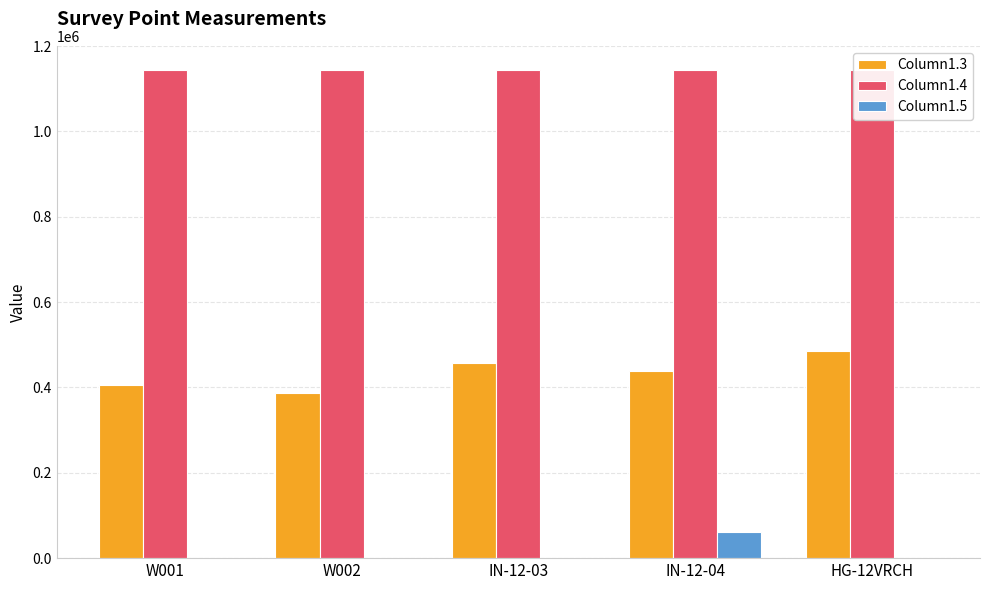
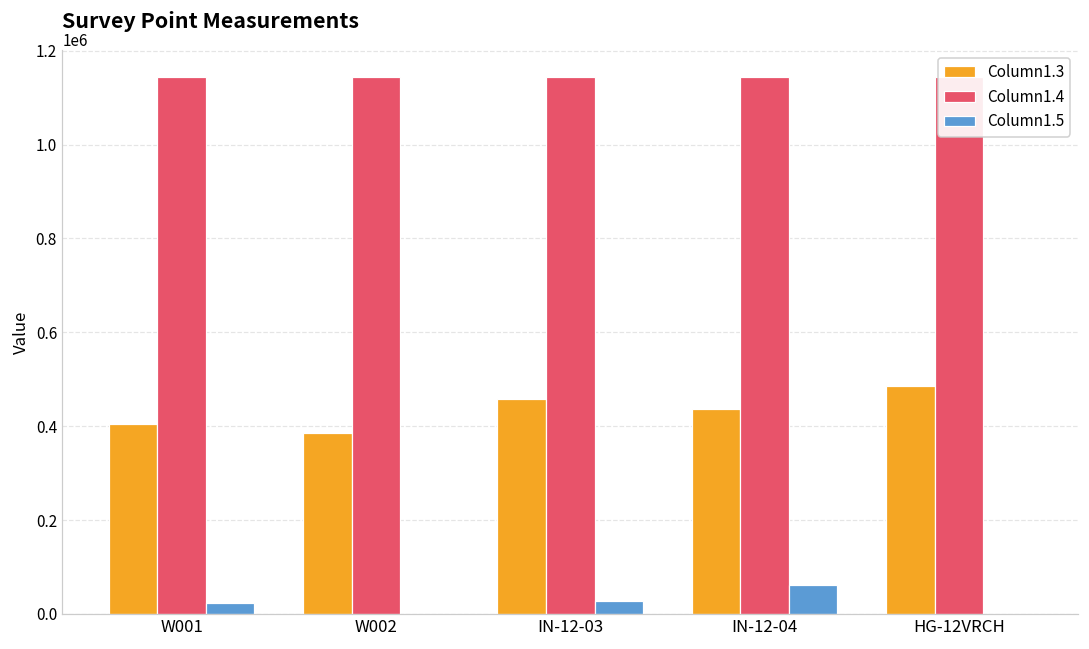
Column1.5, W001: 0 -> 20000
Column1.5, IN-12-03: 0 -> 30000
